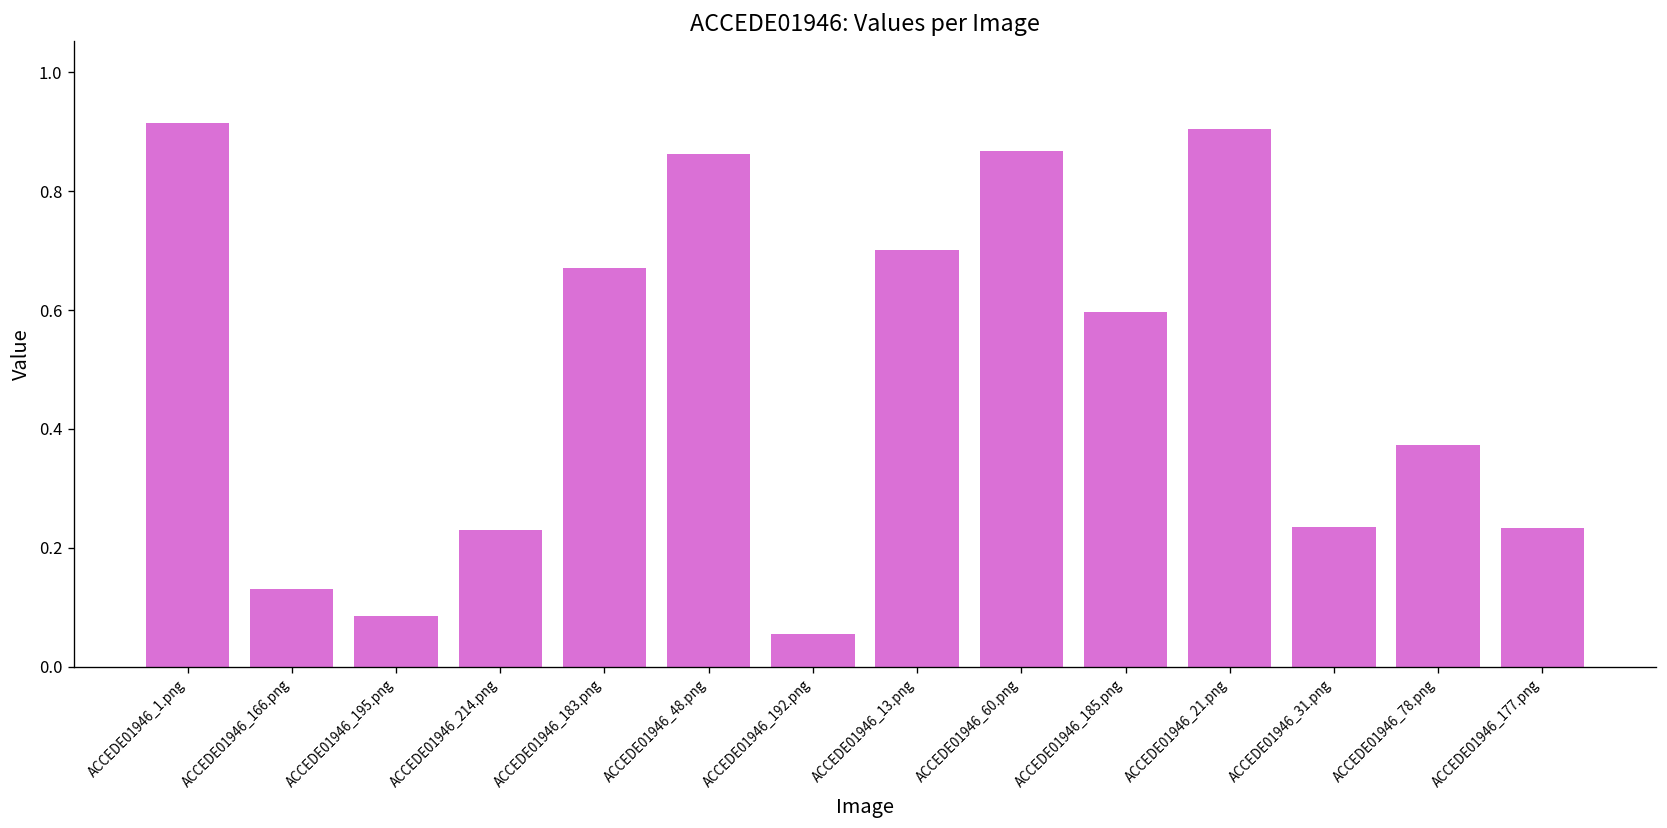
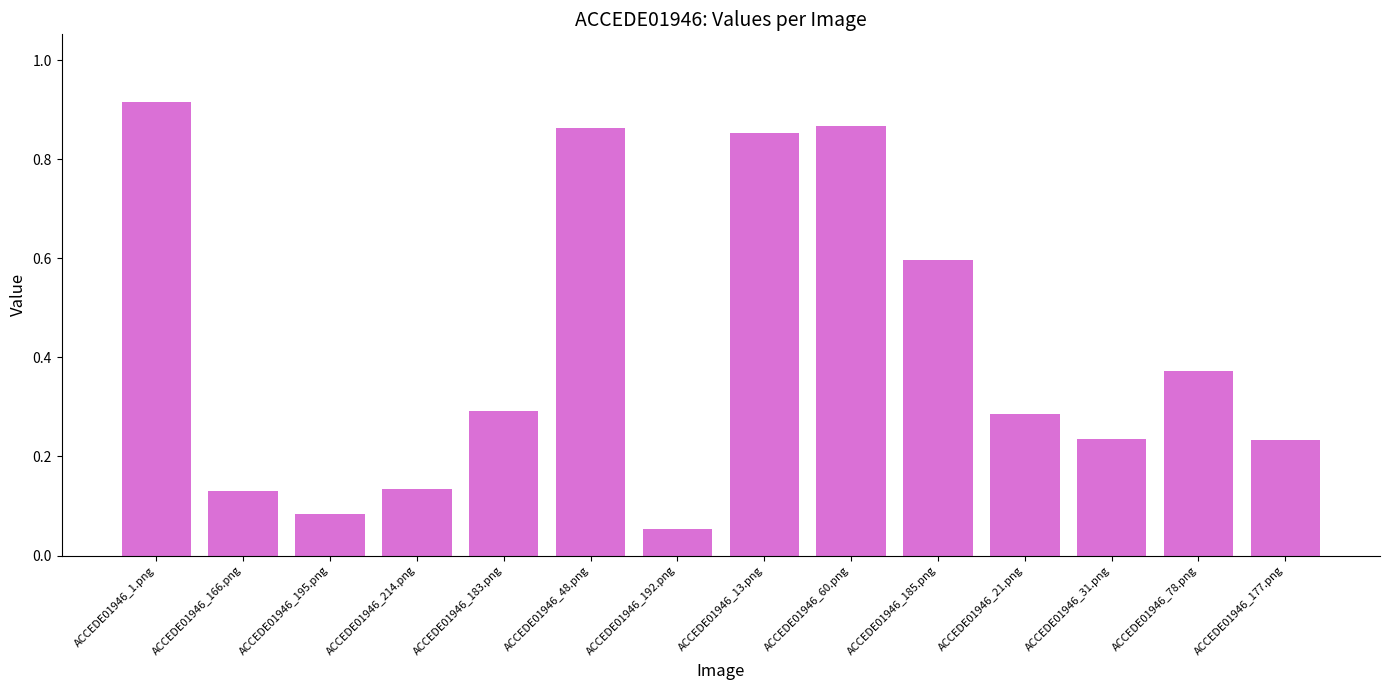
ACCEDE01946_214.png: 0.23 -> 0.13
ACCEDE01946_183.png: 0.67 -> 0.29
ACCEDE01946_13.png: 0.70 -> 0.85
ACCEDE01946_21.png: 0.90 -> 0.29
